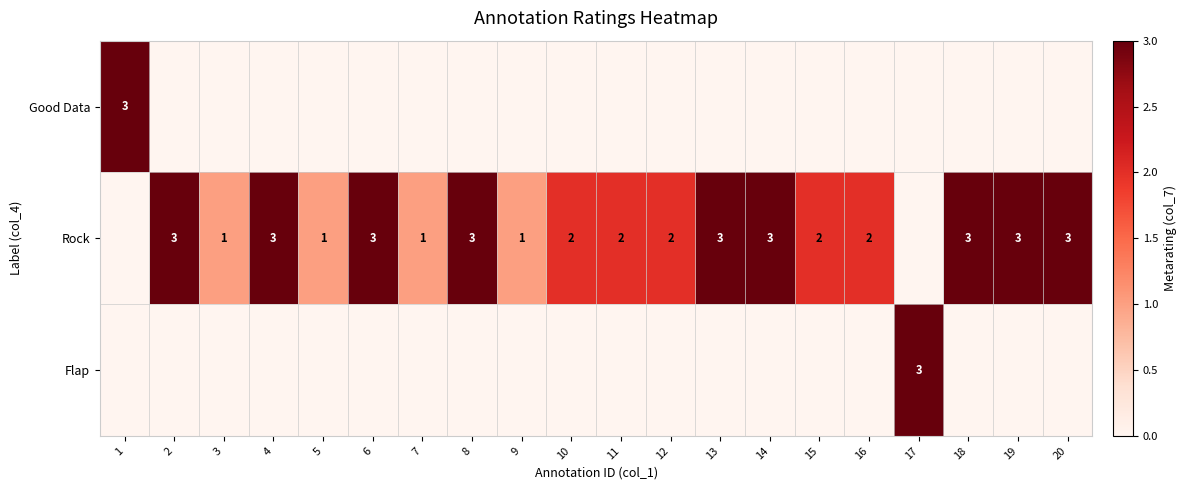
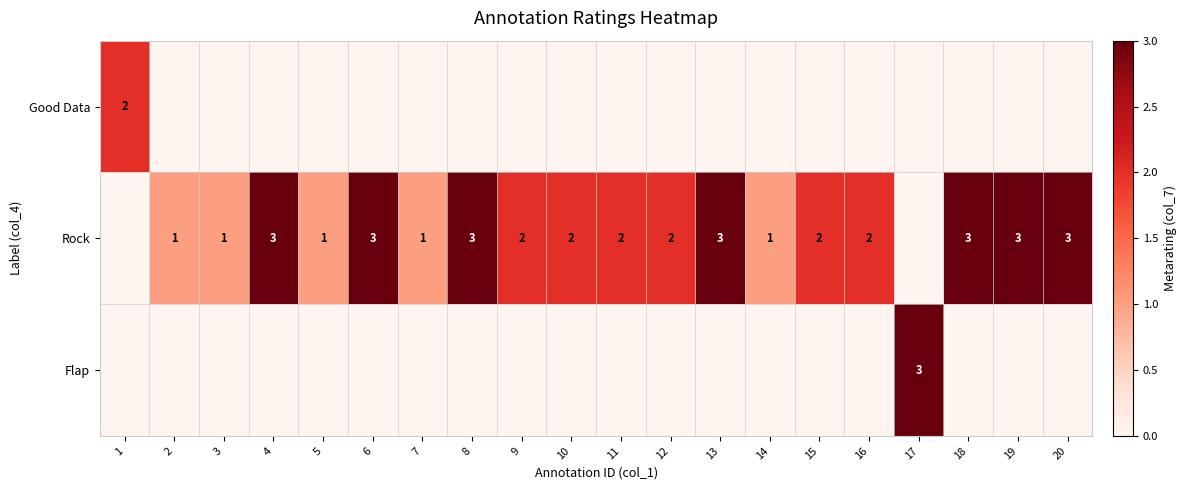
Good Data, 1: 3 -> 2
Rock, 2: 3 -> 1
Rock, 9: 1 -> 2
Rock, 14: 3 -> 1
